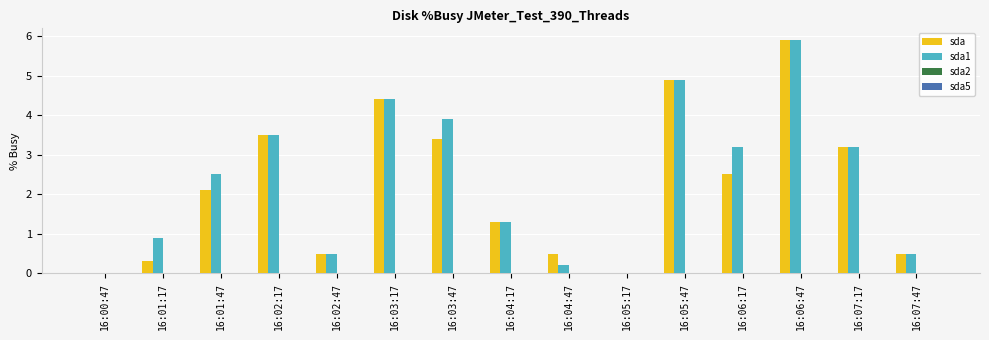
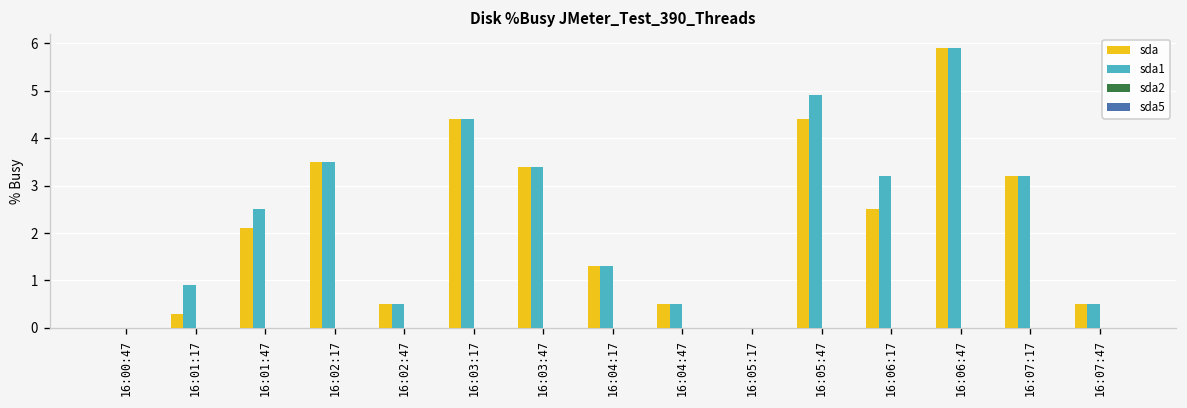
sda1, 16:03:47: 3.9 -> 3.4
sda1, 16:04:47: 0.2 -> 0.5
sda, 16:05:47: 4.9 -> 4.4
